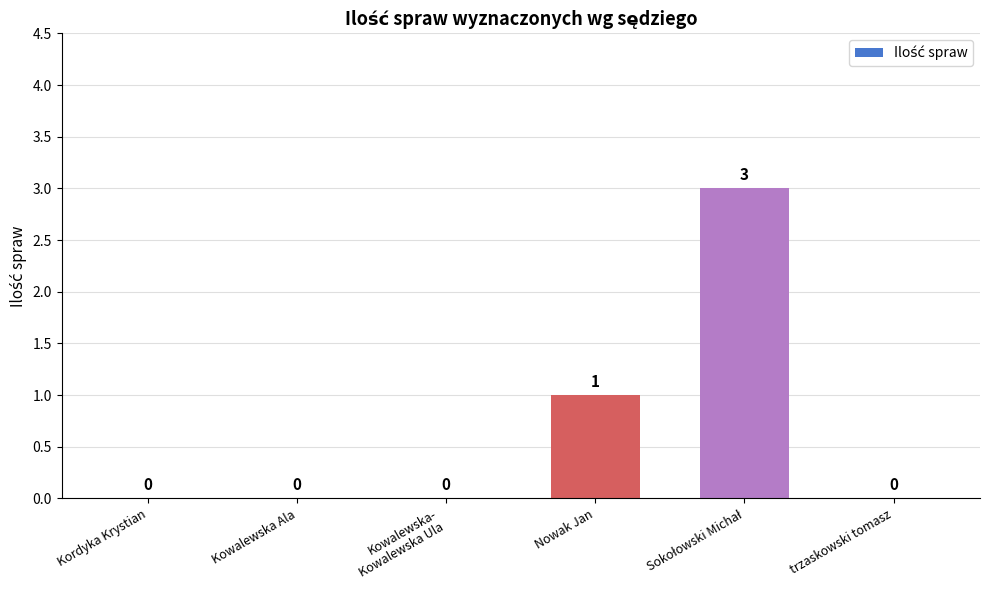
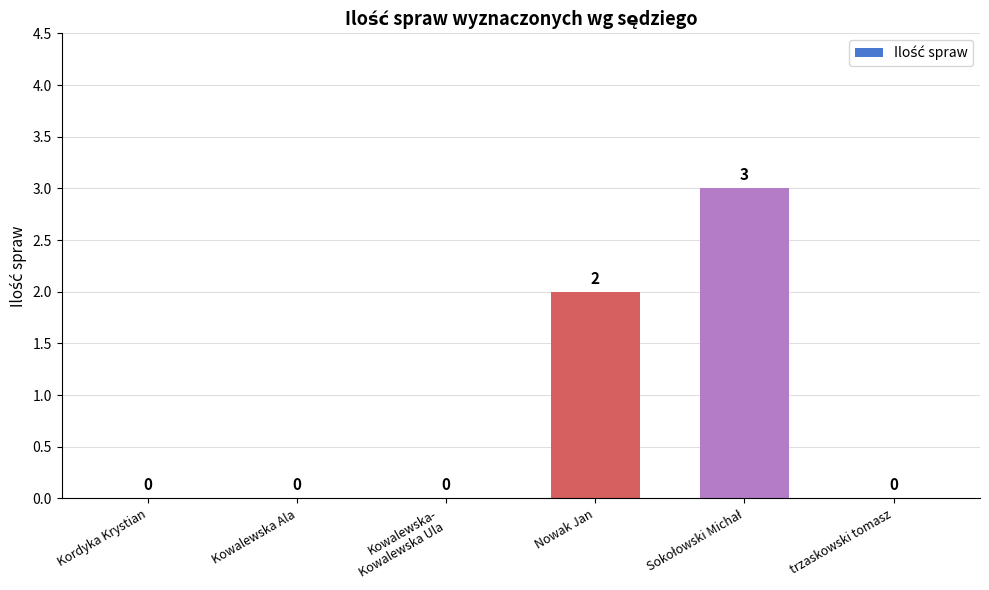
Nowak Jan: 1 -> 2
